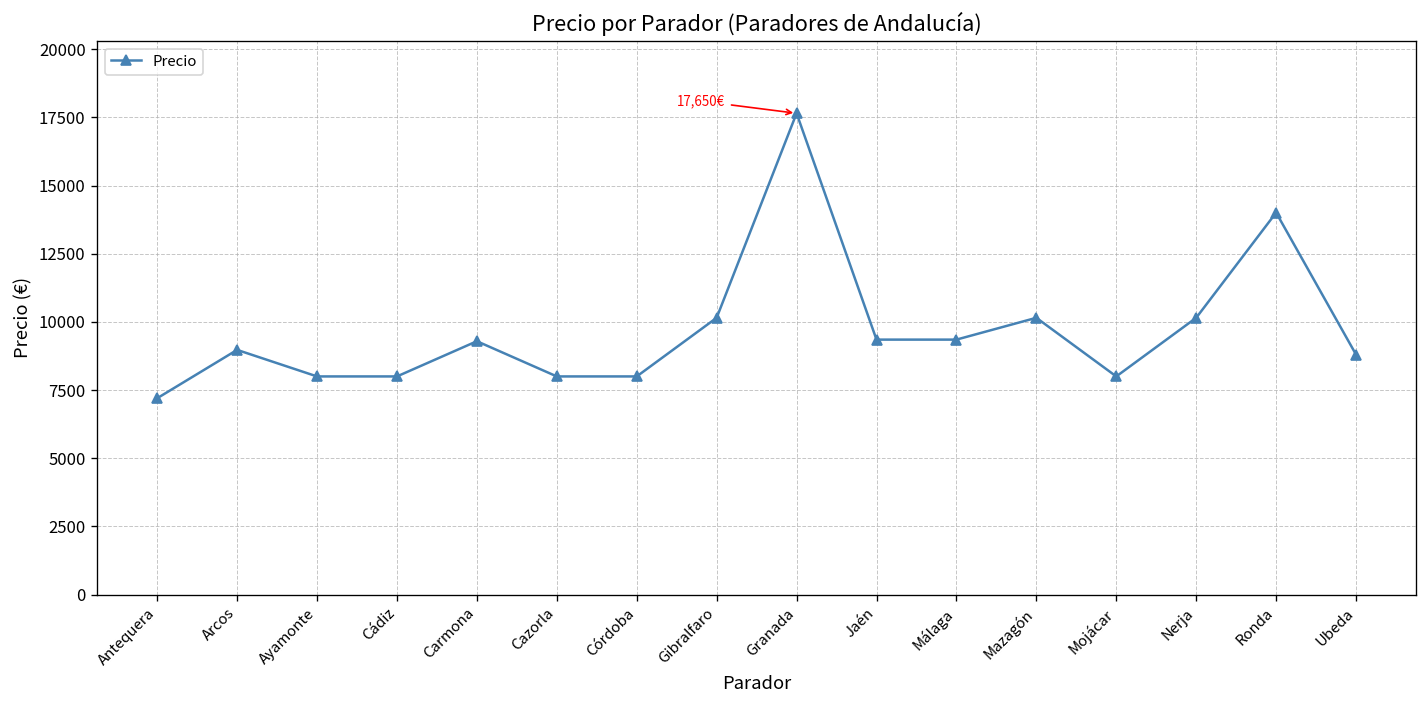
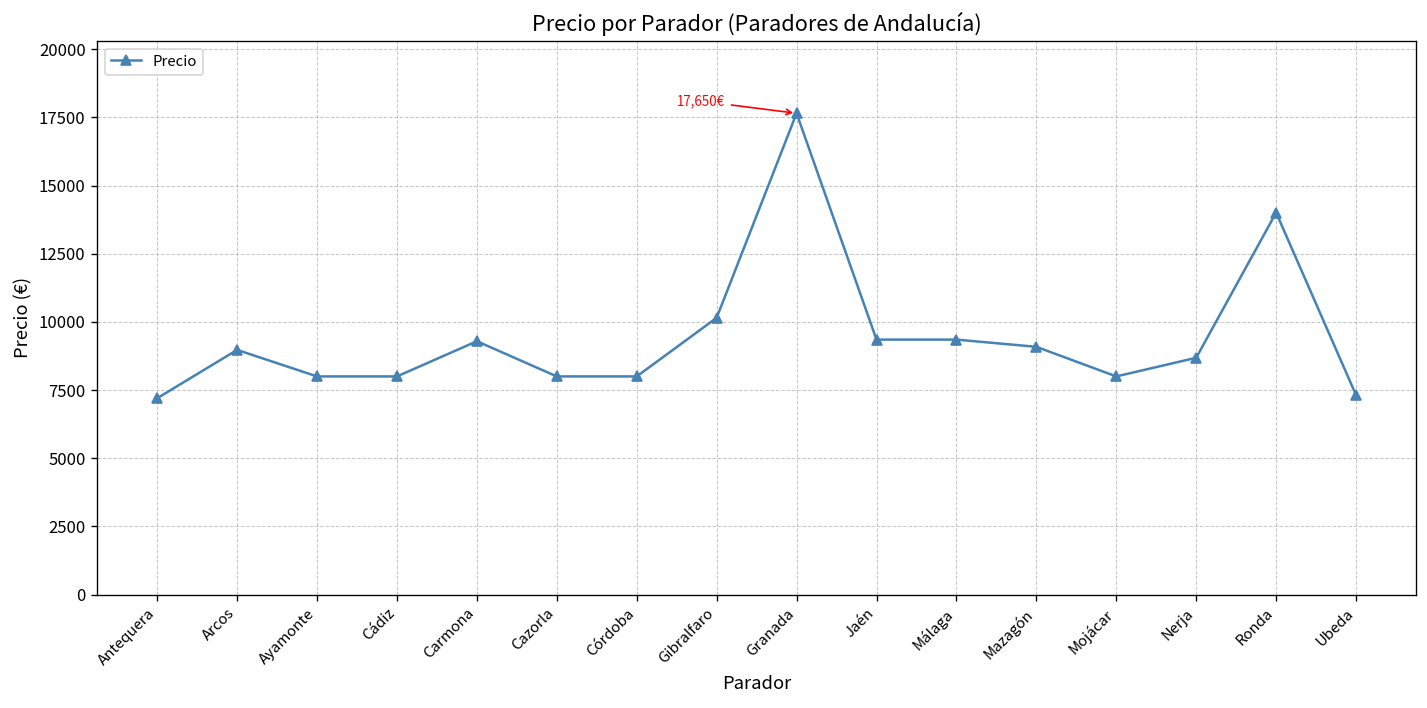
Mazagón: 10200 -> 9100
Nerja: 10200 -> 8700
Ubeda: 8800 -> 7300
